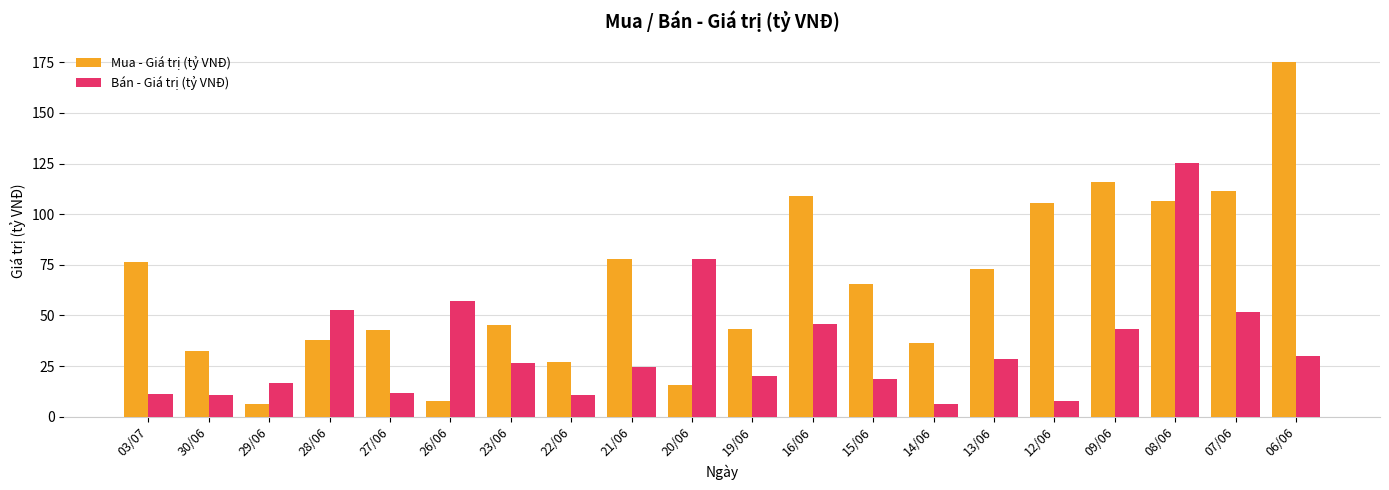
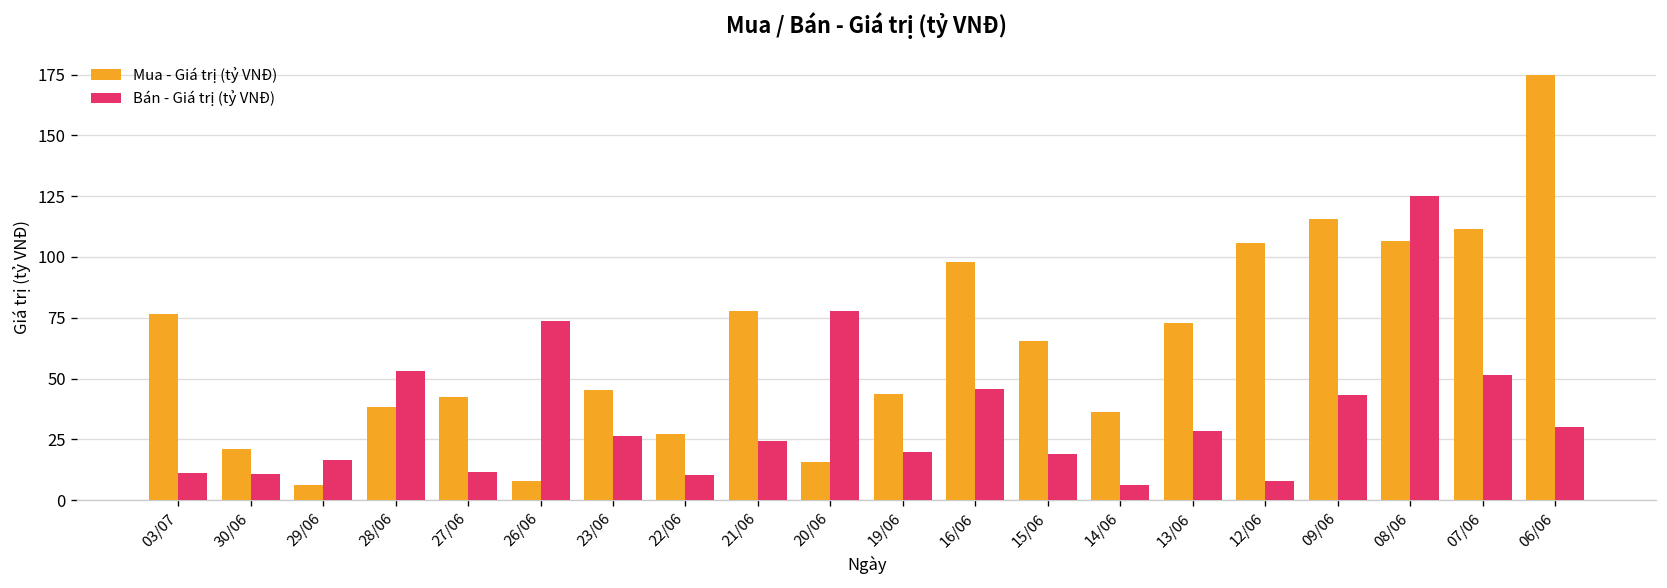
Mua - Giá trị (tỷ VNĐ), 30/06: 32 -> 21
Bán - Giá trị (tỷ VNĐ), 26/06: 57 -> 74
Mua - Giá trị (tỷ VNĐ), 16/06: 109 -> 98
